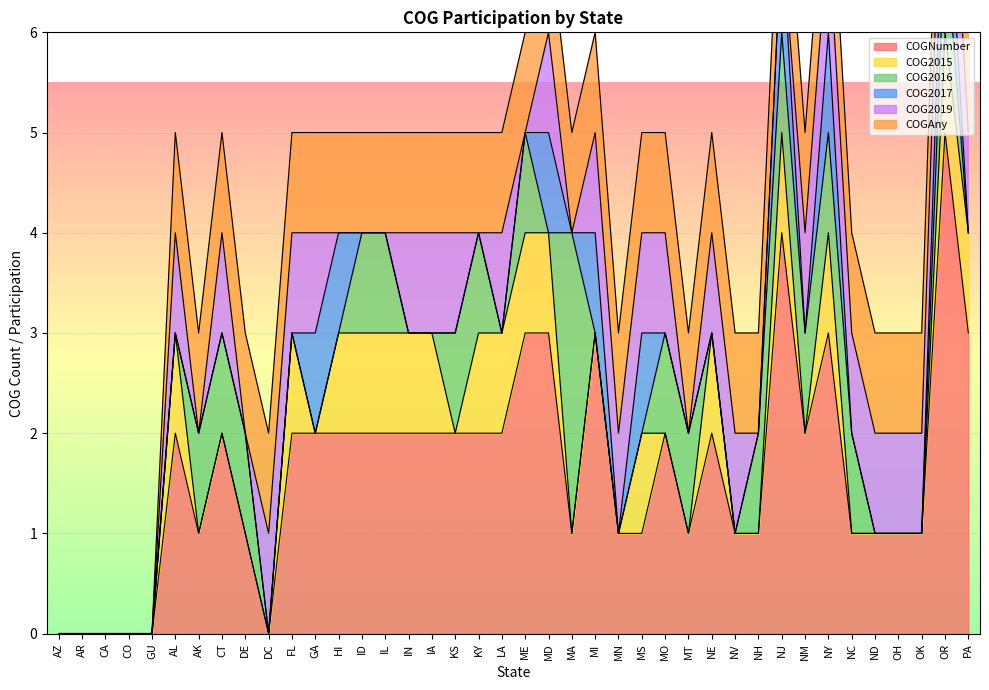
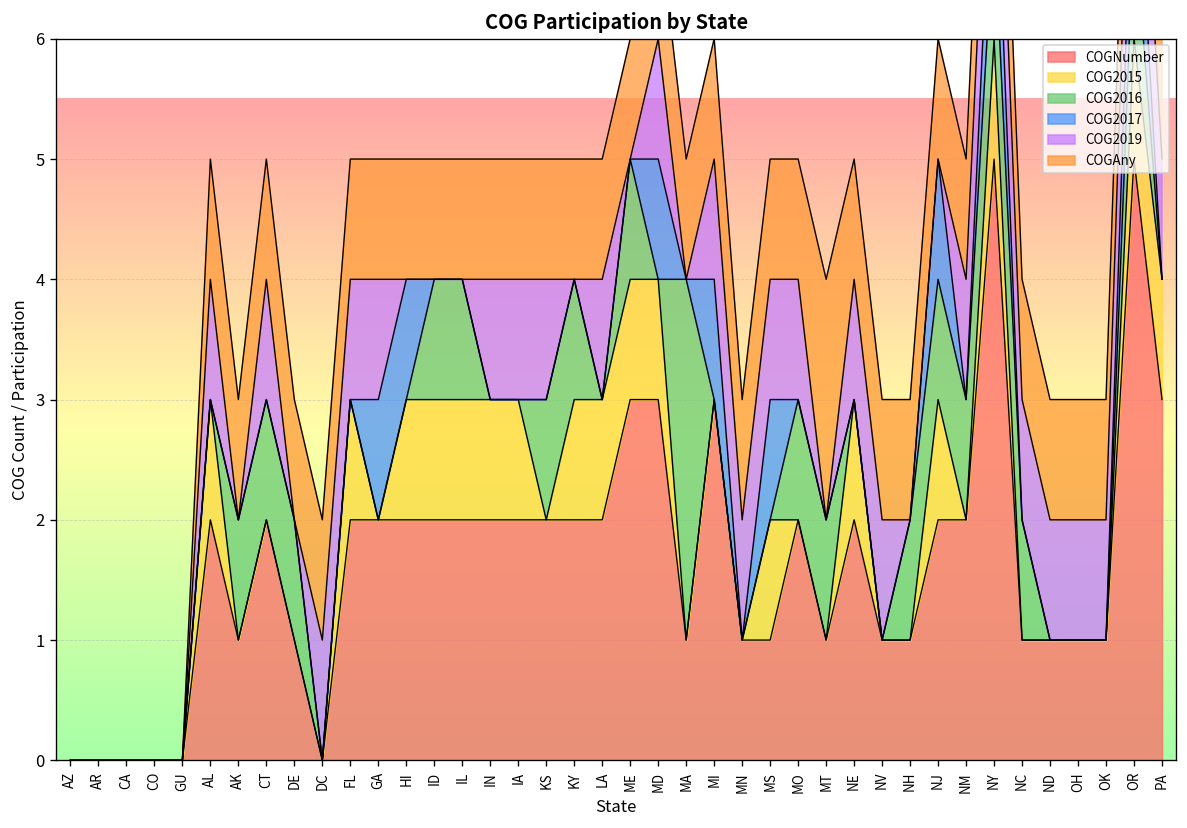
COGAny, MT: 1 -> 2
COGNumber, NJ: 4 -> 2
COGNumber, NY: 3 -> 5
